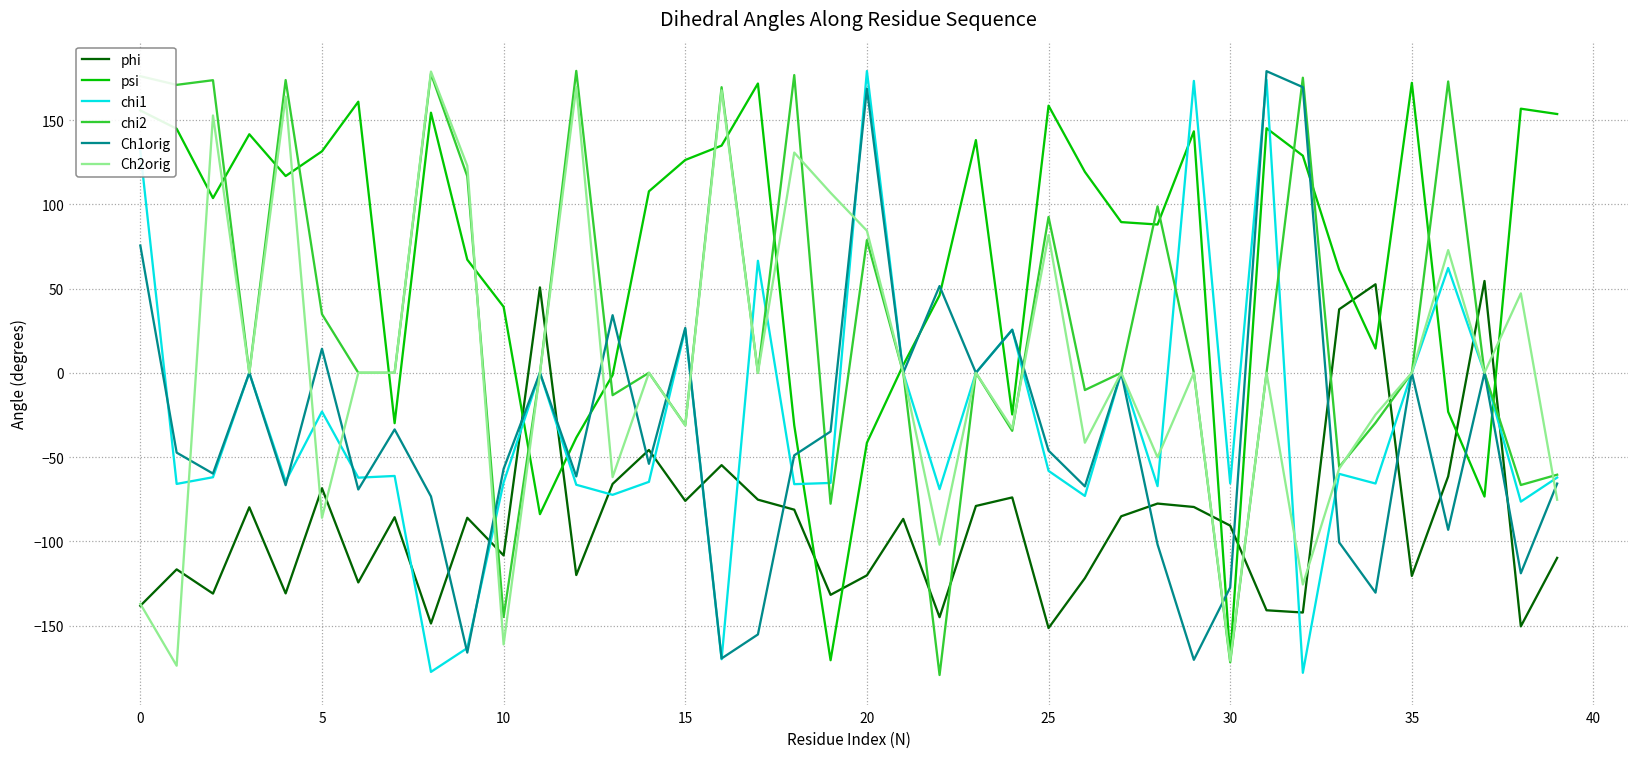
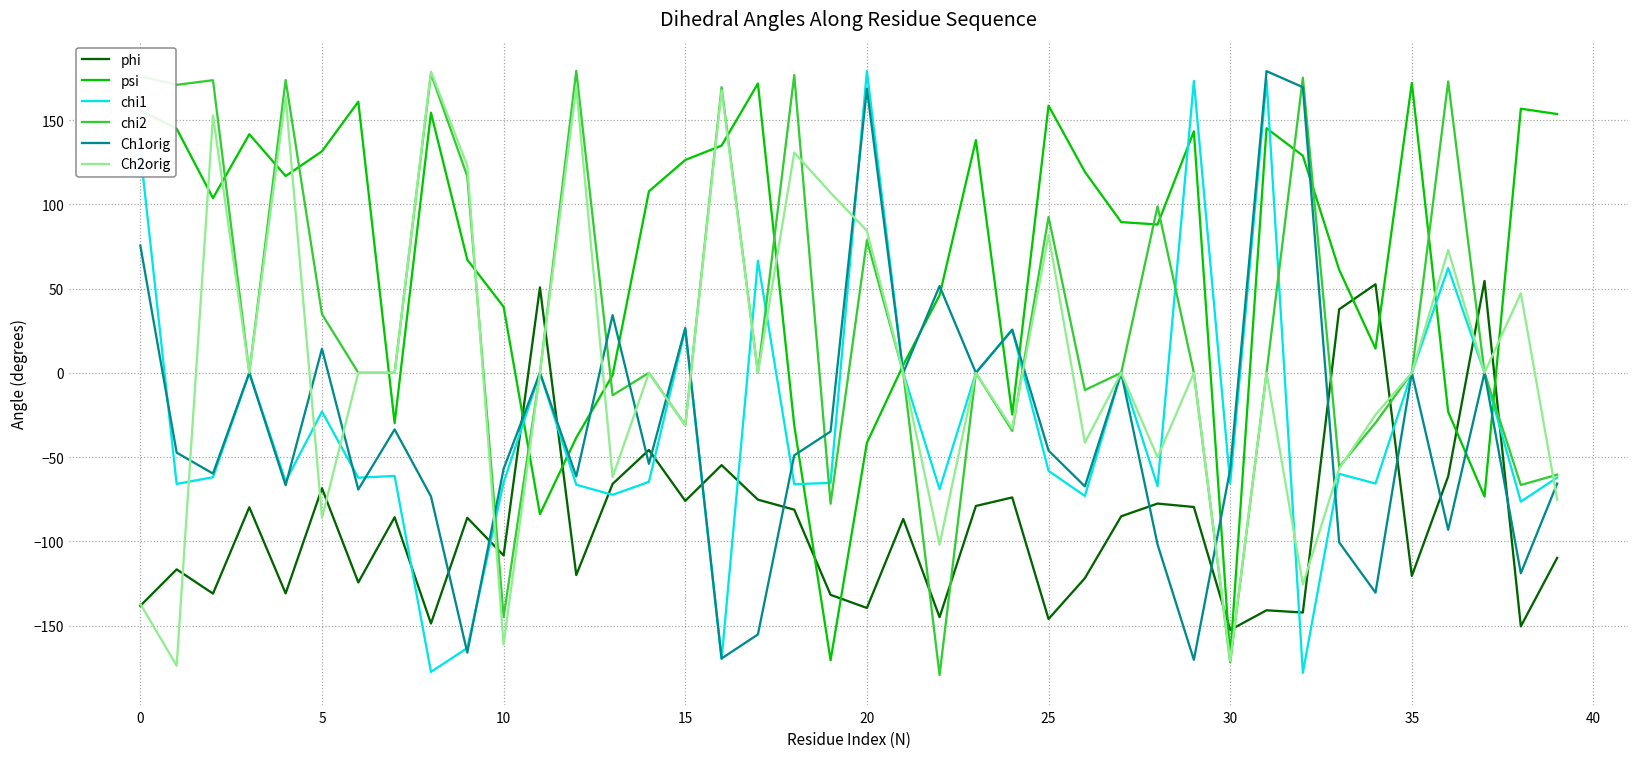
phi, 20: -120 -> -140
phi, 25: -152 -> -146
phi, 30: -91 -> -153
Ch1orig, 30: -127 -> -57
